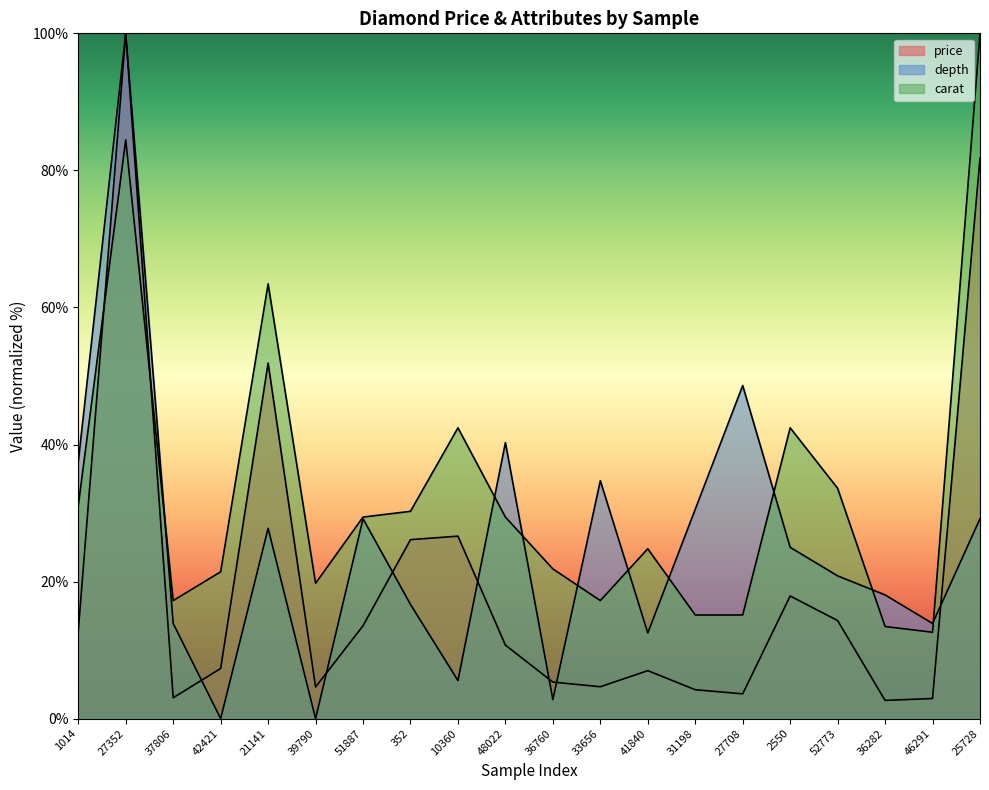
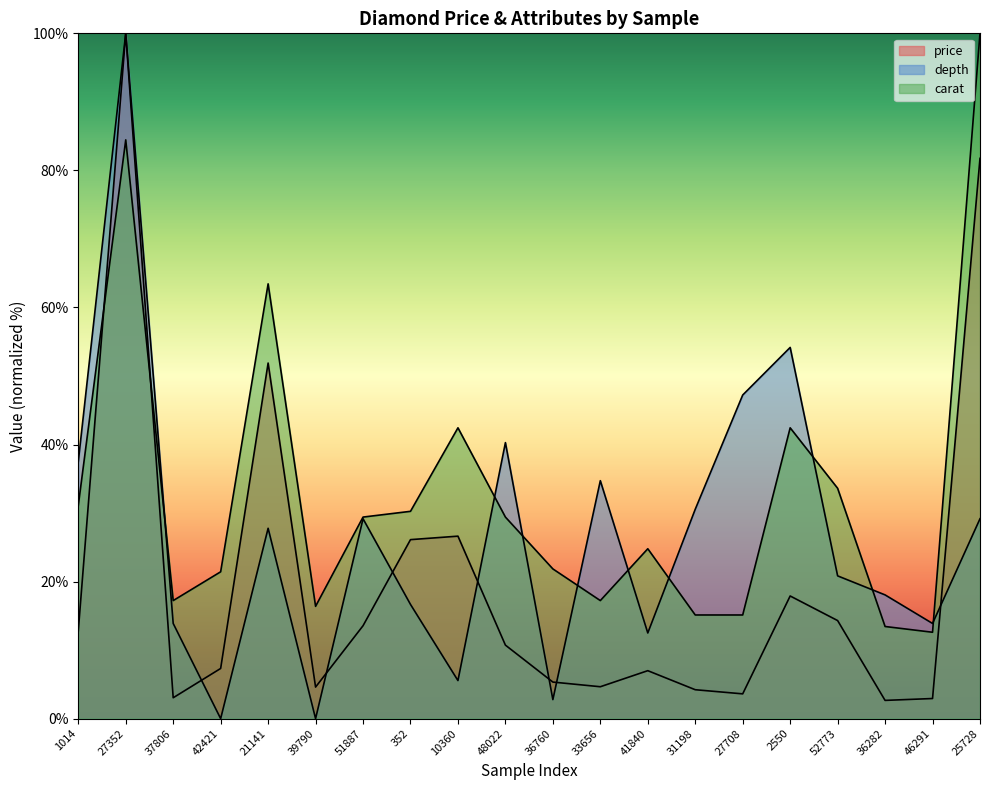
carat, 39790: 20% -> 16%
depth, 27708: 49% -> 47%
depth, 2550: 25% -> 54%
